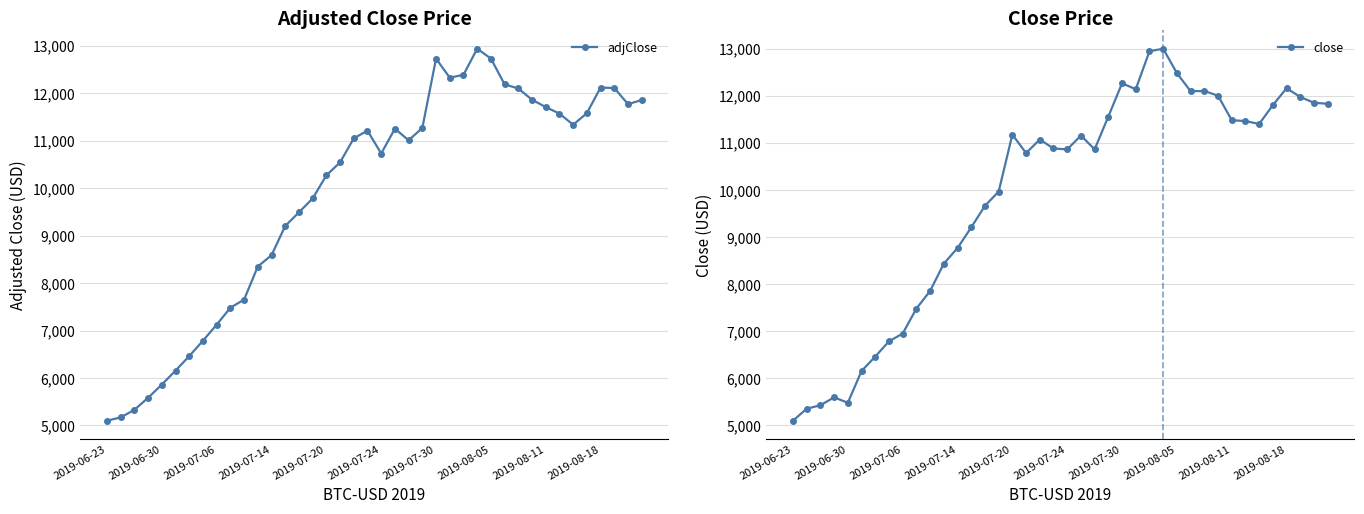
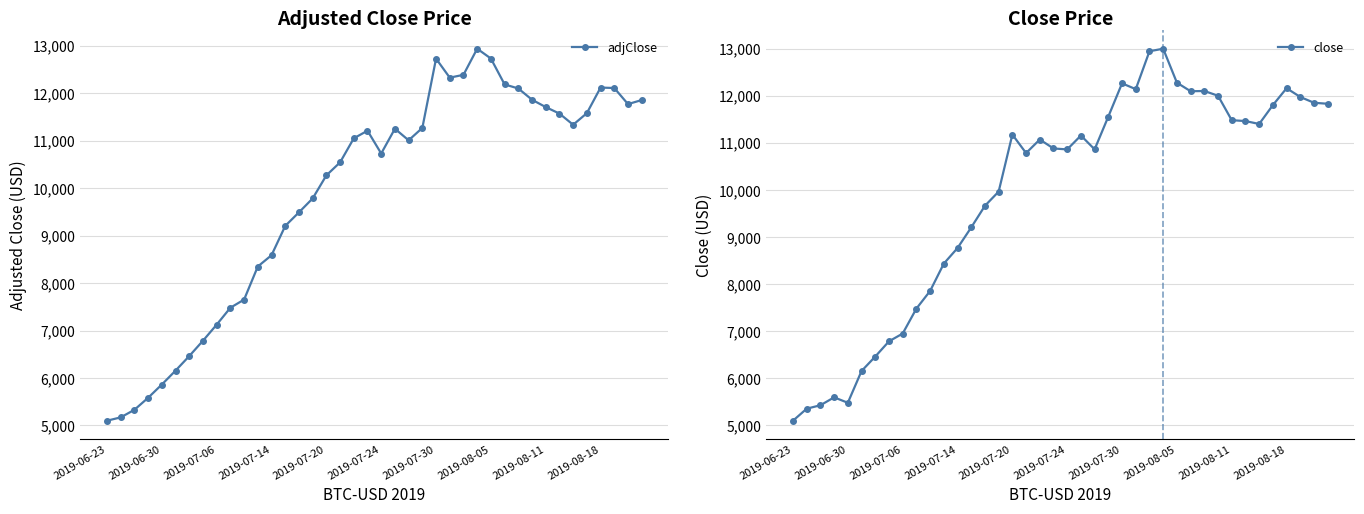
Close Price, 2019-08-05: 12,500 -> 12,300
